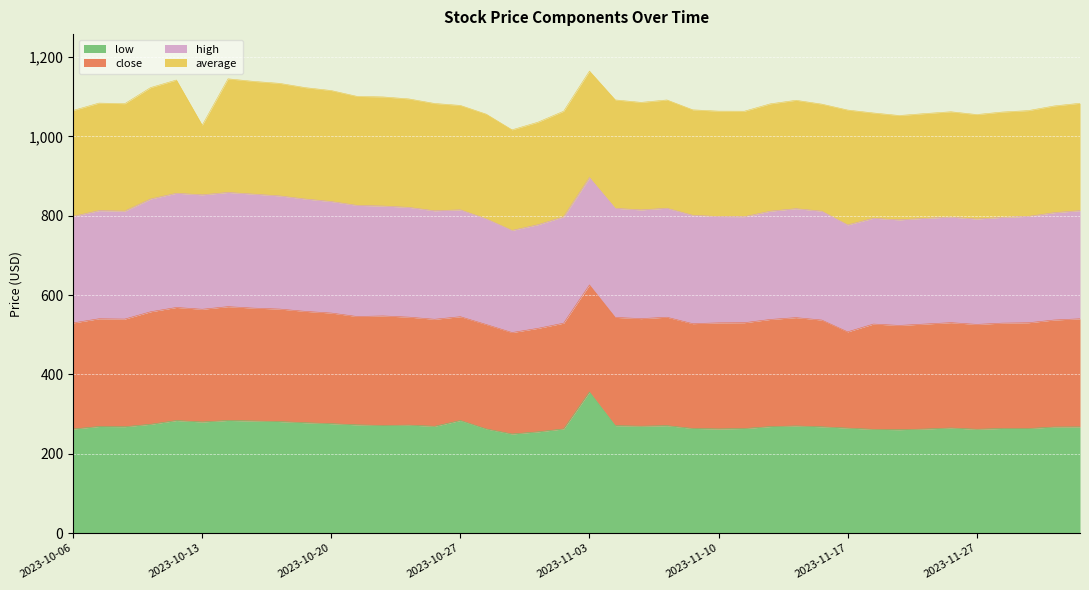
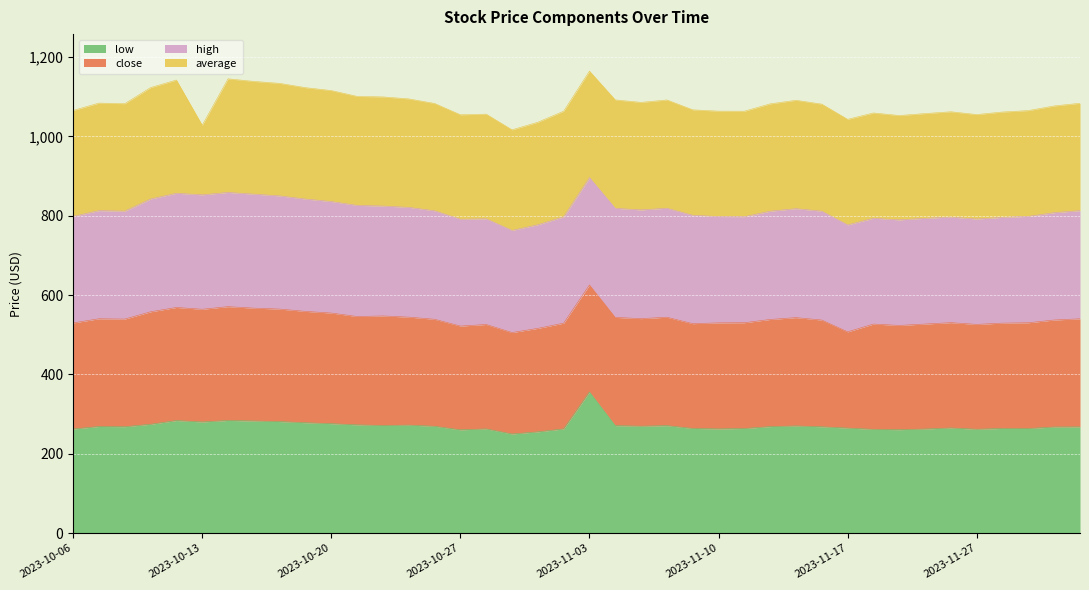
low, 2023-10-27: 280 -> 260
average, 2023-11-17: 290 -> 270
